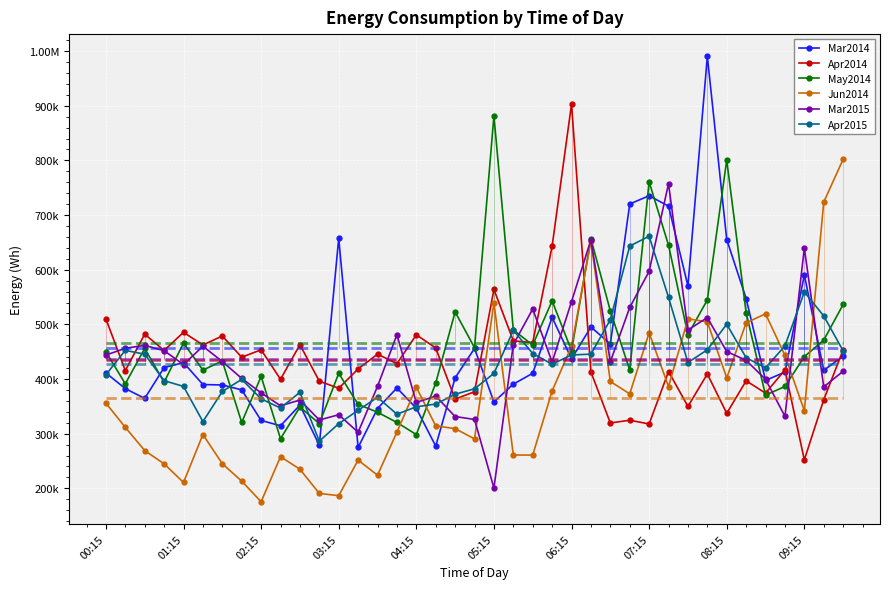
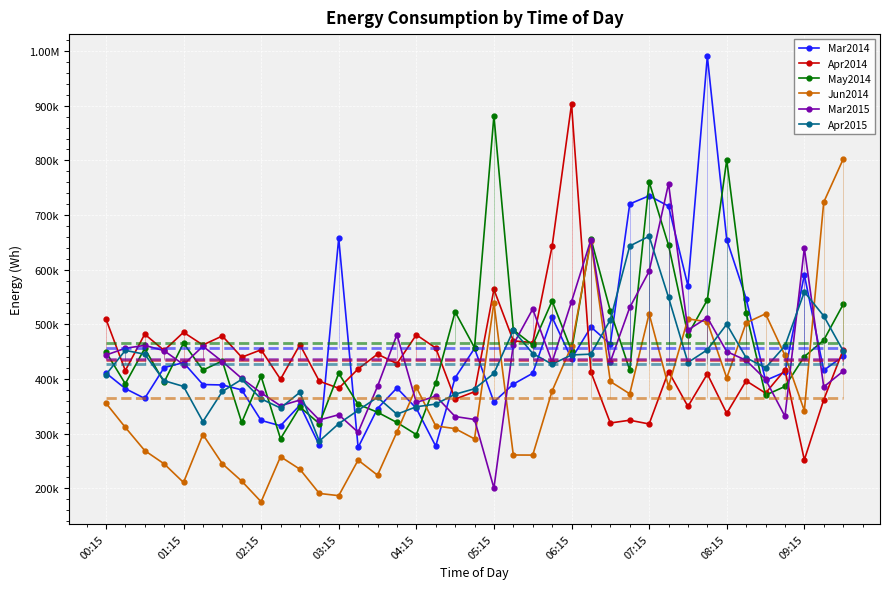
Jun2014, 07:15: 480000 -> 520000
